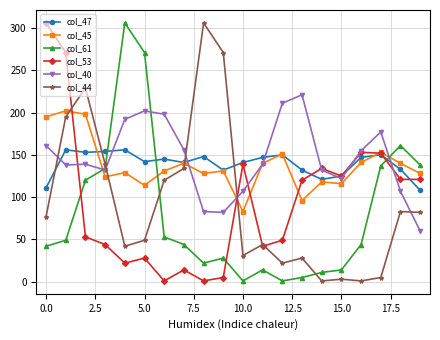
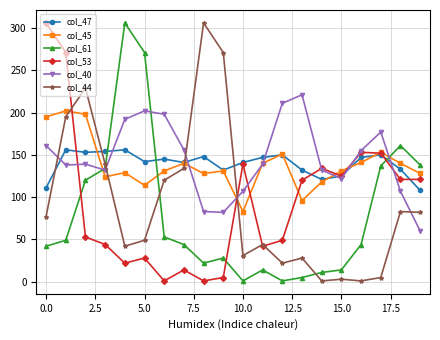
col_45, 15.0: 120 -> 130
